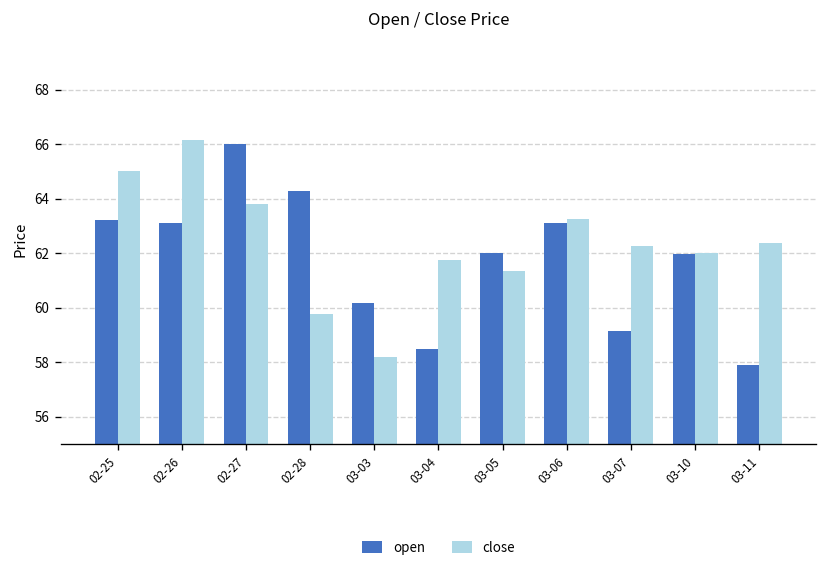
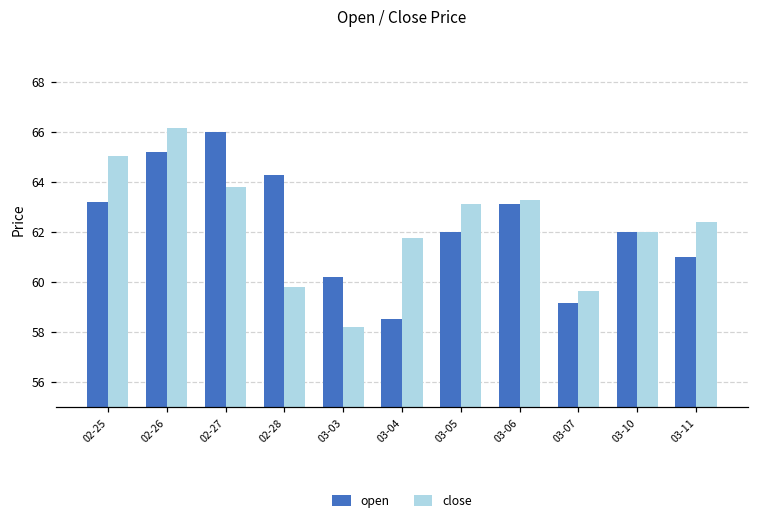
open, 02-26: 63.1 -> 65.2
close, 03-05: 61.4 -> 63.1
close, 03-07: 62.3 -> 59.6
open, 03-11: 57.9 -> 61.0
